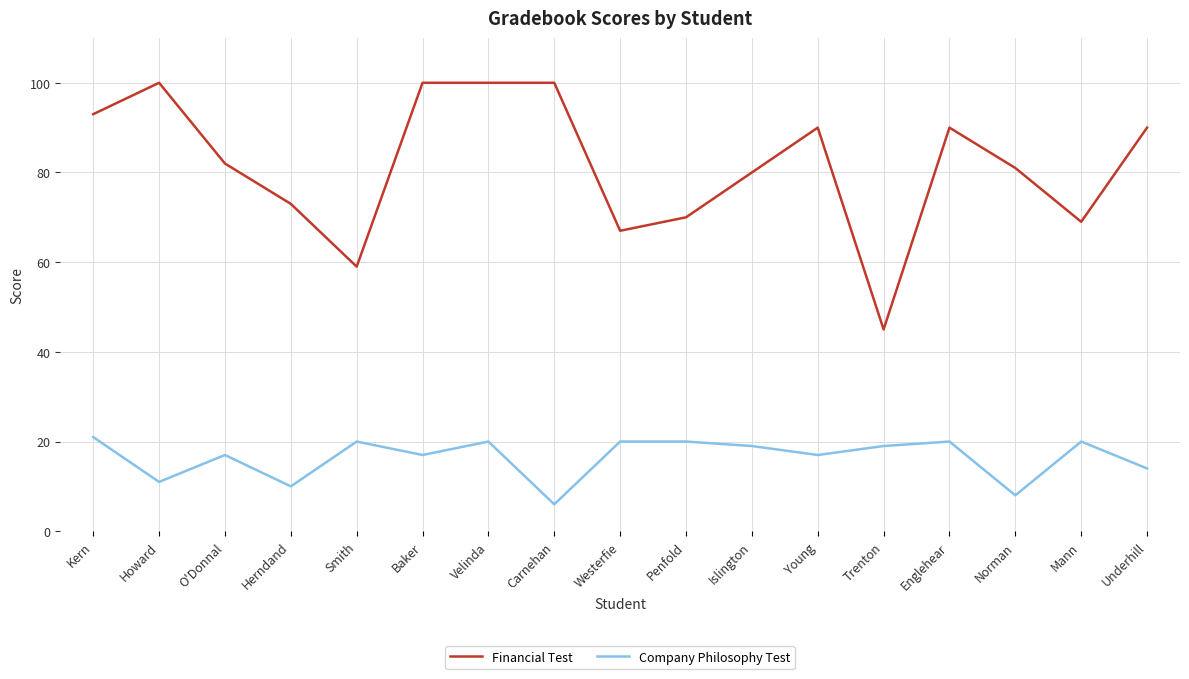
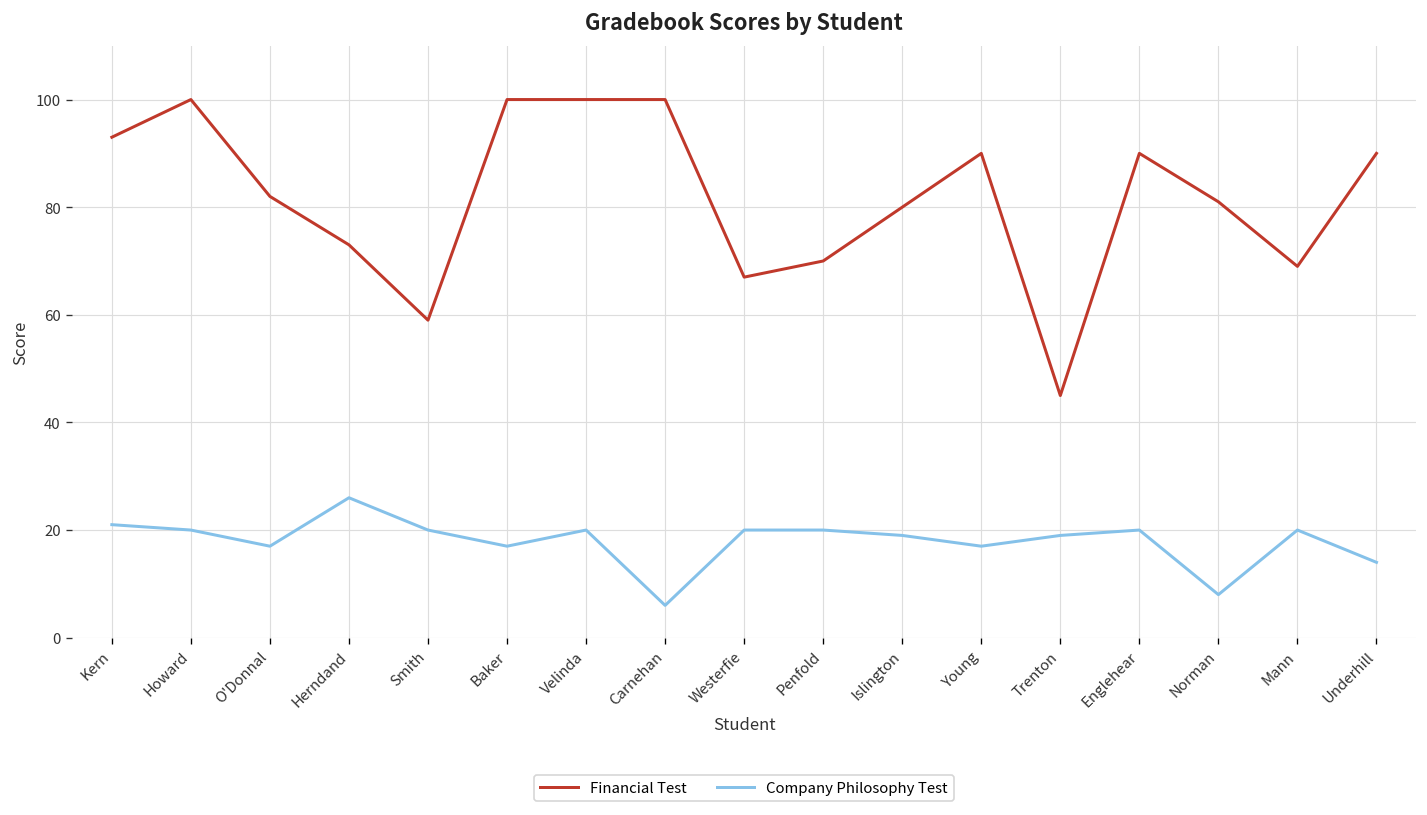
Company Philosophy Test, Howard: 11 -> 20
Company Philosophy Test, Herndand: 10 -> 26
